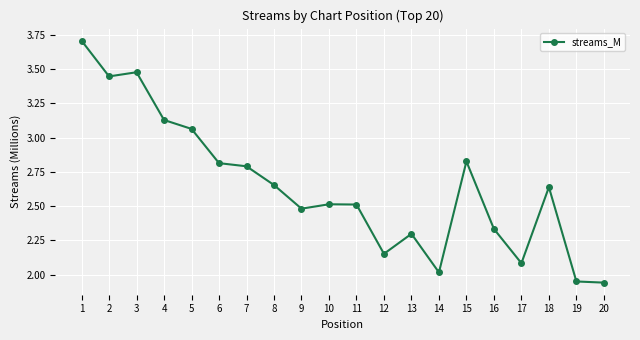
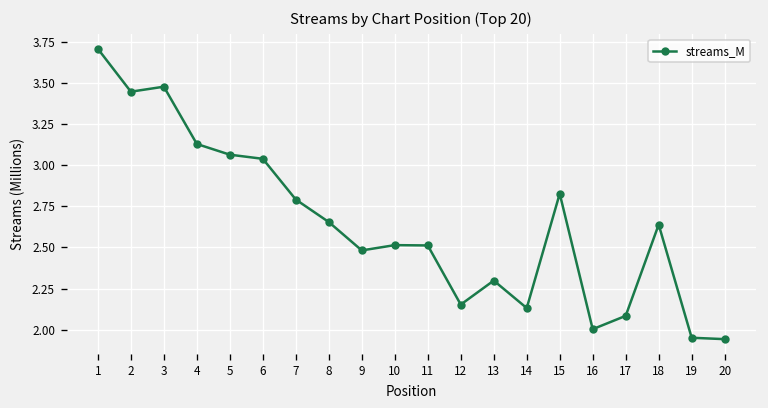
6: 2.81 -> 3.04
14: 2.02 -> 2.13
16: 2.33 -> 2.00
